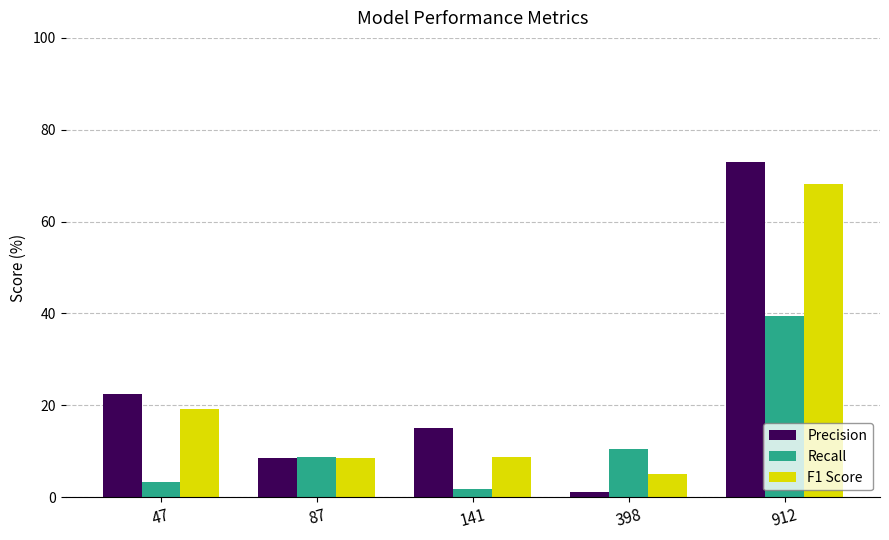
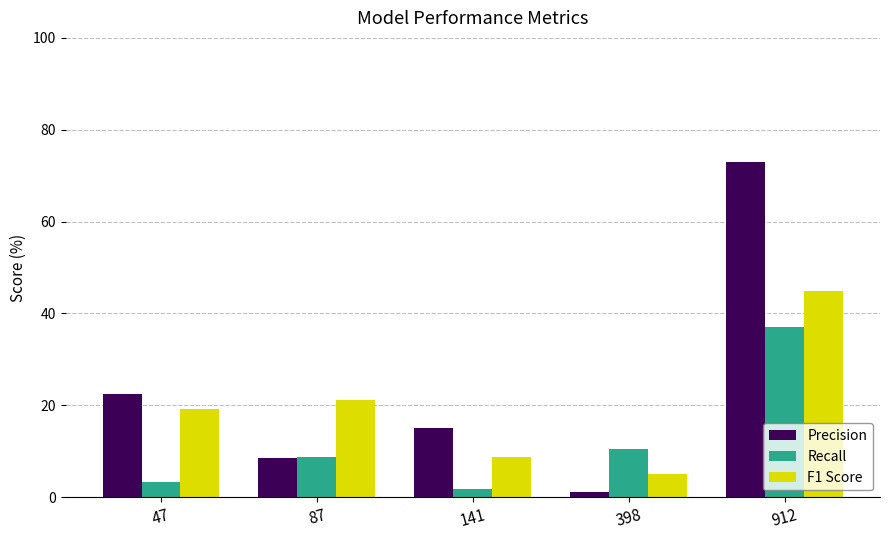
F1 Score, 87: 9 -> 21
Recall, 912: 39 -> 37
F1 Score, 912: 68 -> 45
